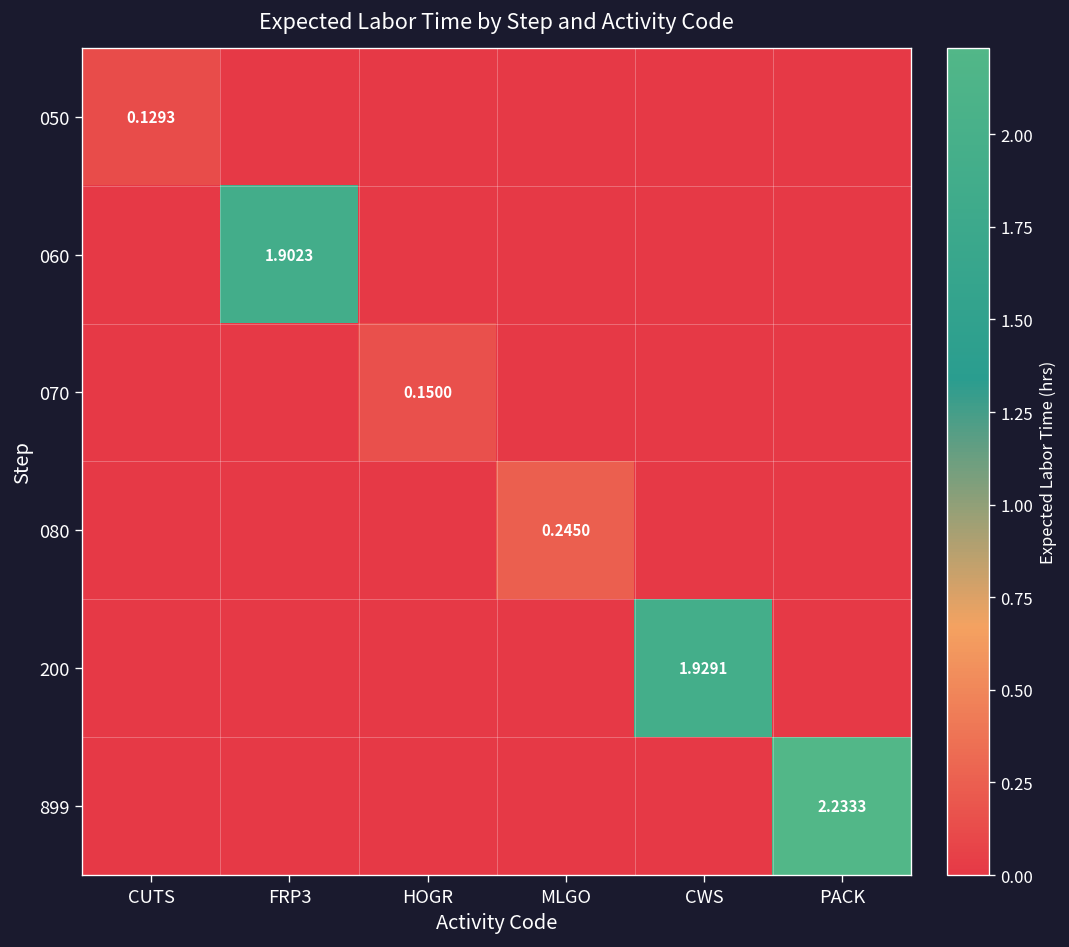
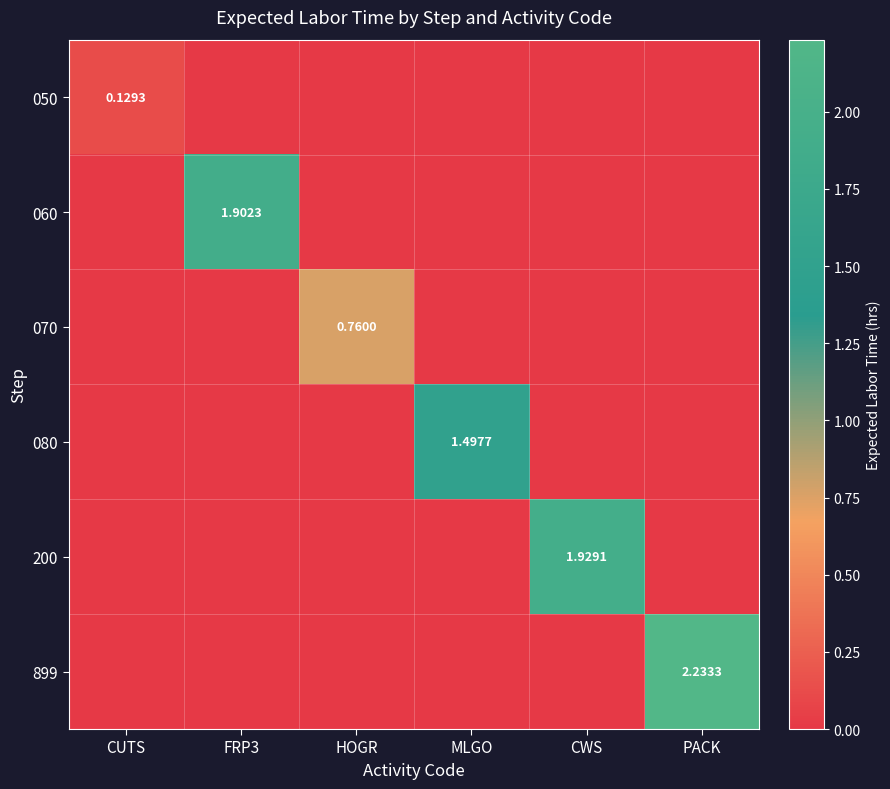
070, HOGR: 0.1500 -> 0.7600
080, MLGO: 0.2450 -> 1.4977
